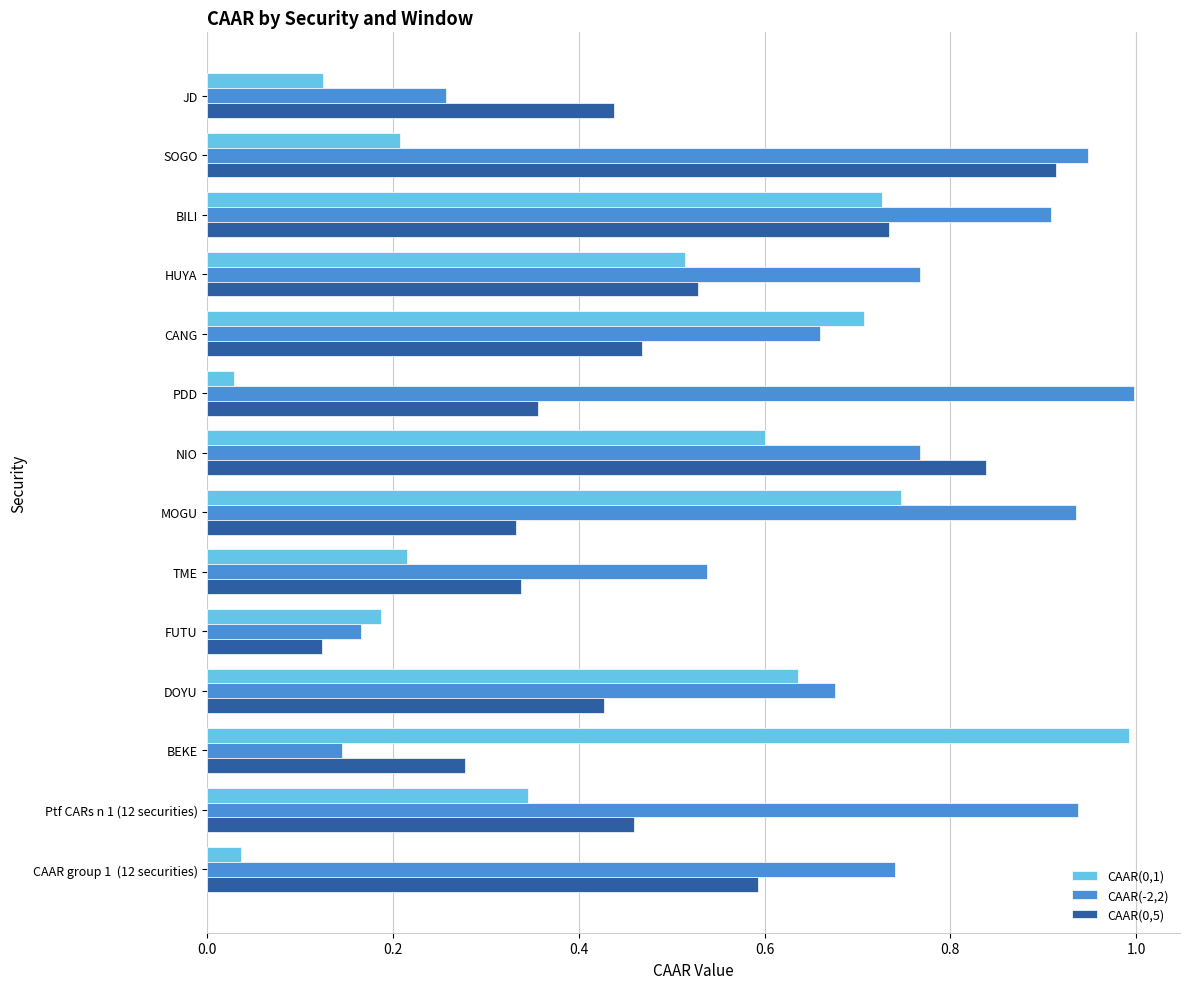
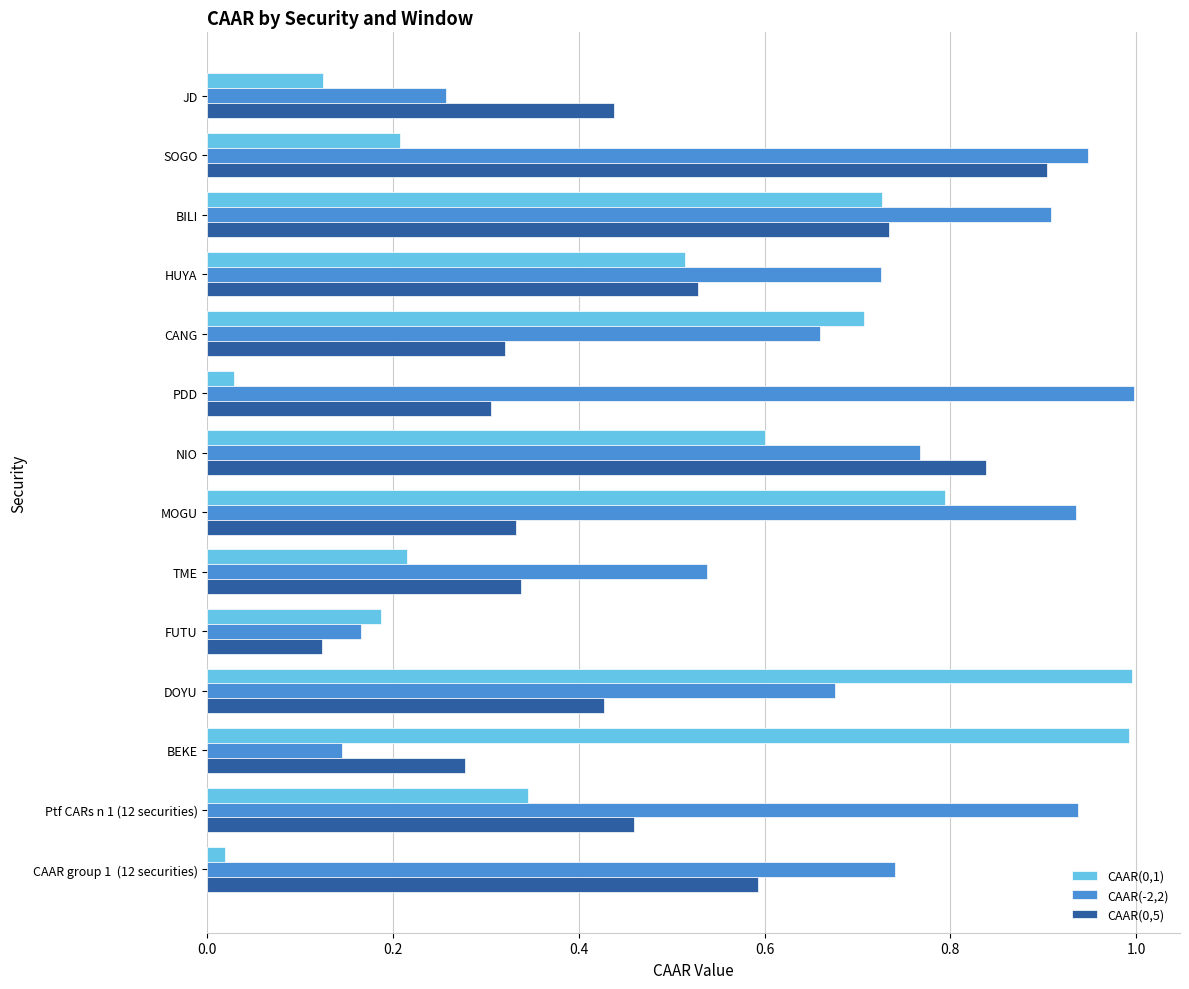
CAAR(0,5), SOGO: 0.91 -> 0.90
CAAR(-2,2), HUYA: 0.77 -> 0.73
CAAR(0,5), CANG: 0.47 -> 0.32
CAAR(0,5), PDD: 0.36 -> 0.31
CAAR(0,1), MOGU: 0.75 -> 0.79
CAAR(0,1), DOYU: 0.64 -> 1.00
CAAR(0,1), CAAR group 1 (12 securities): 0.04 -> 0.02
